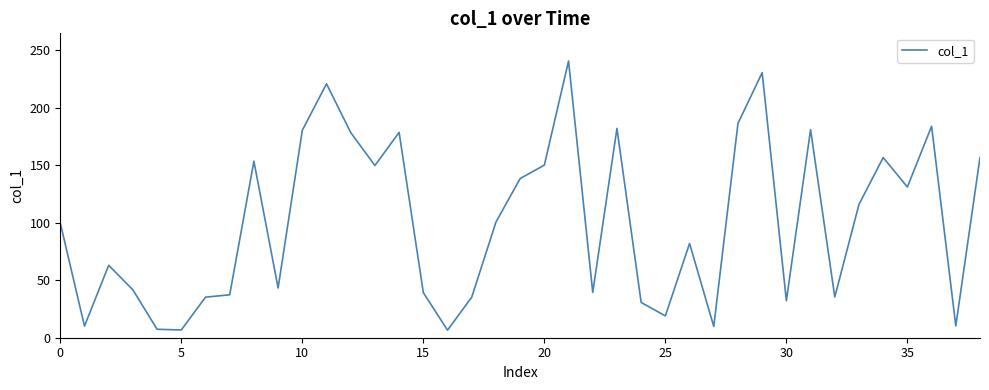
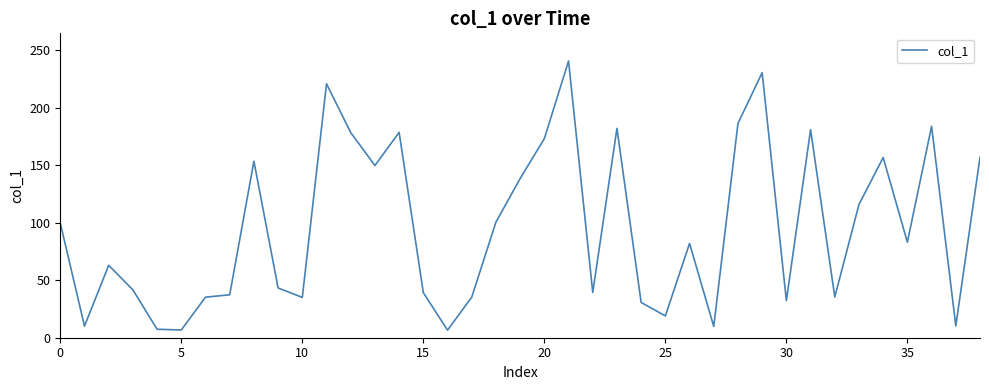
10: 180 -> 35
20: 150 -> 173
35: 131 -> 83
